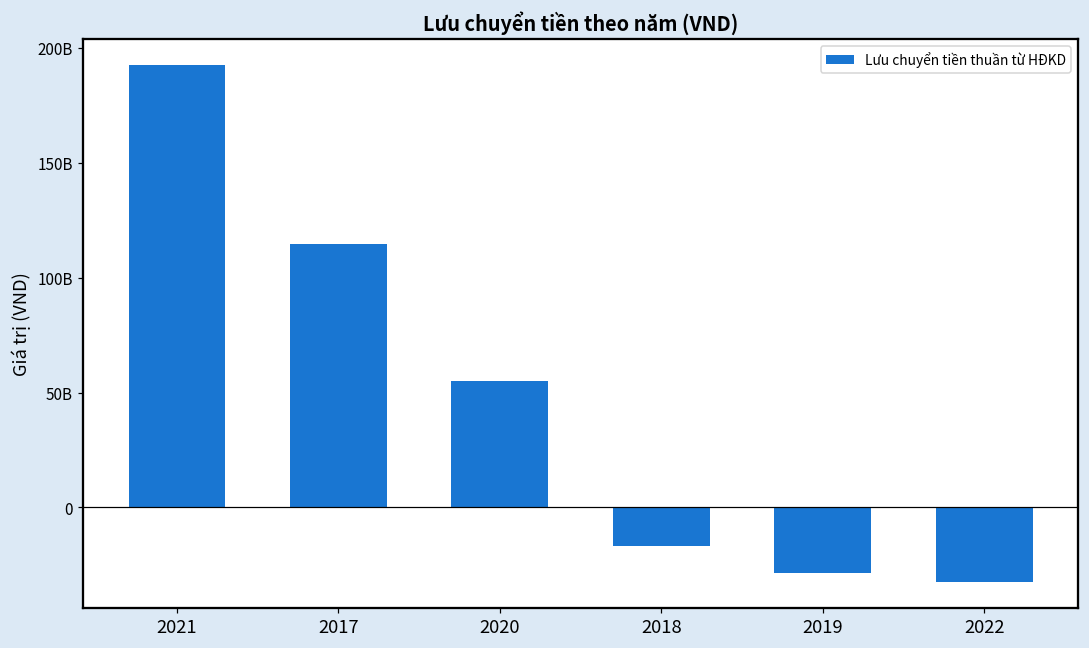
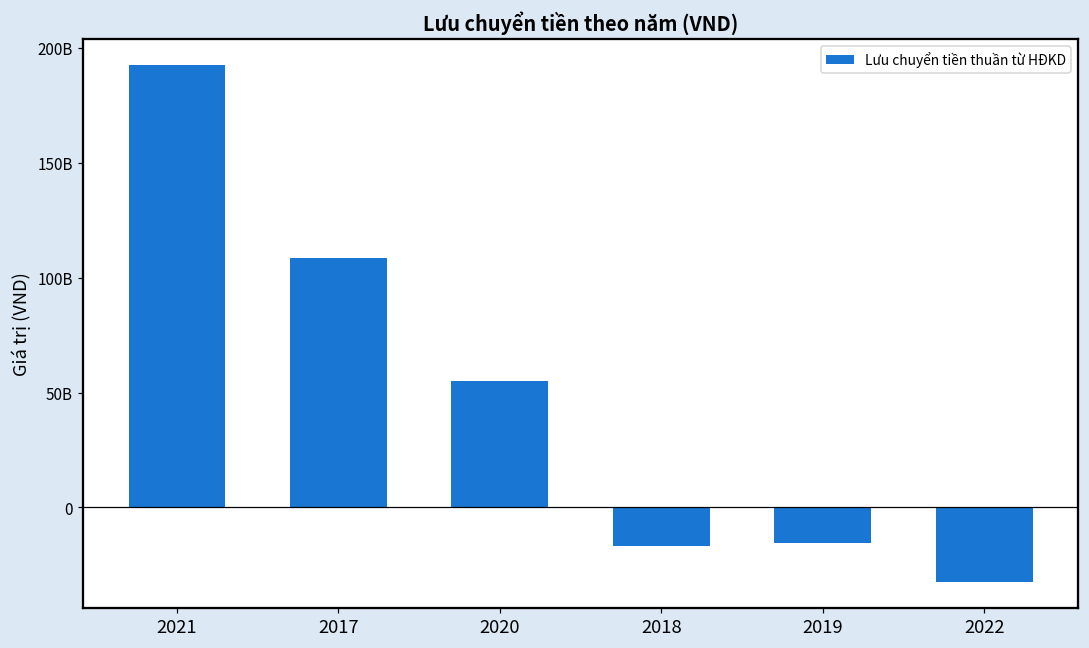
2017: 115000000000 -> 109000000000
2019: -28000000000 -> -15000000000
